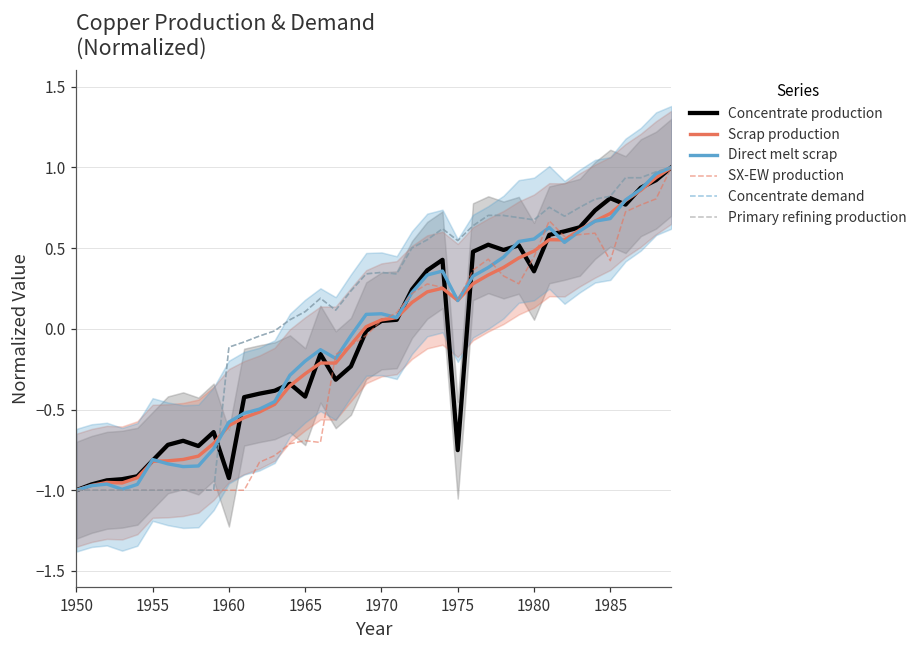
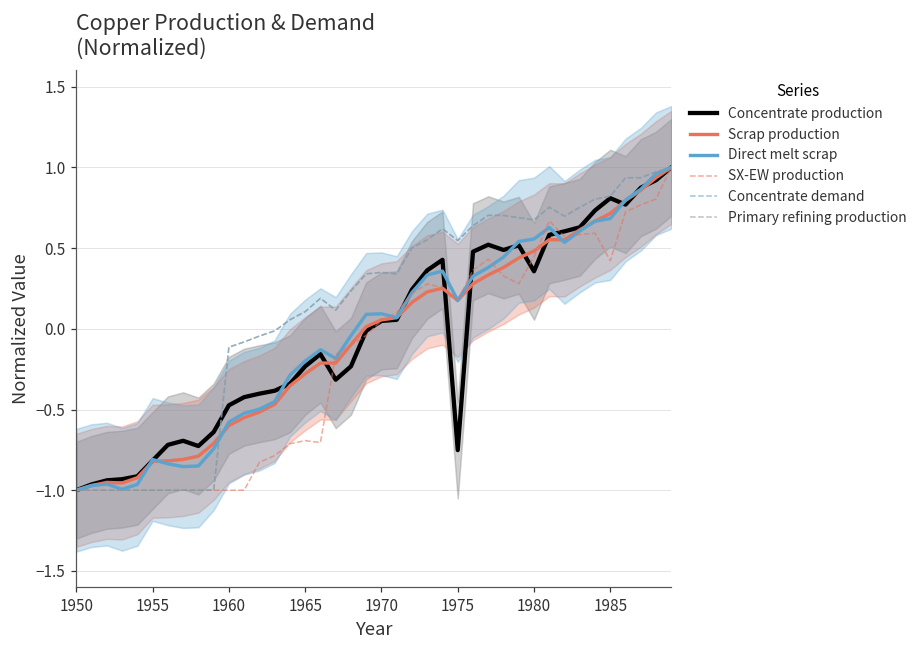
Concentrate production, 1960: -0.92 -> -0.47
Concentrate production, 1965: -0.42 -> -0.23
